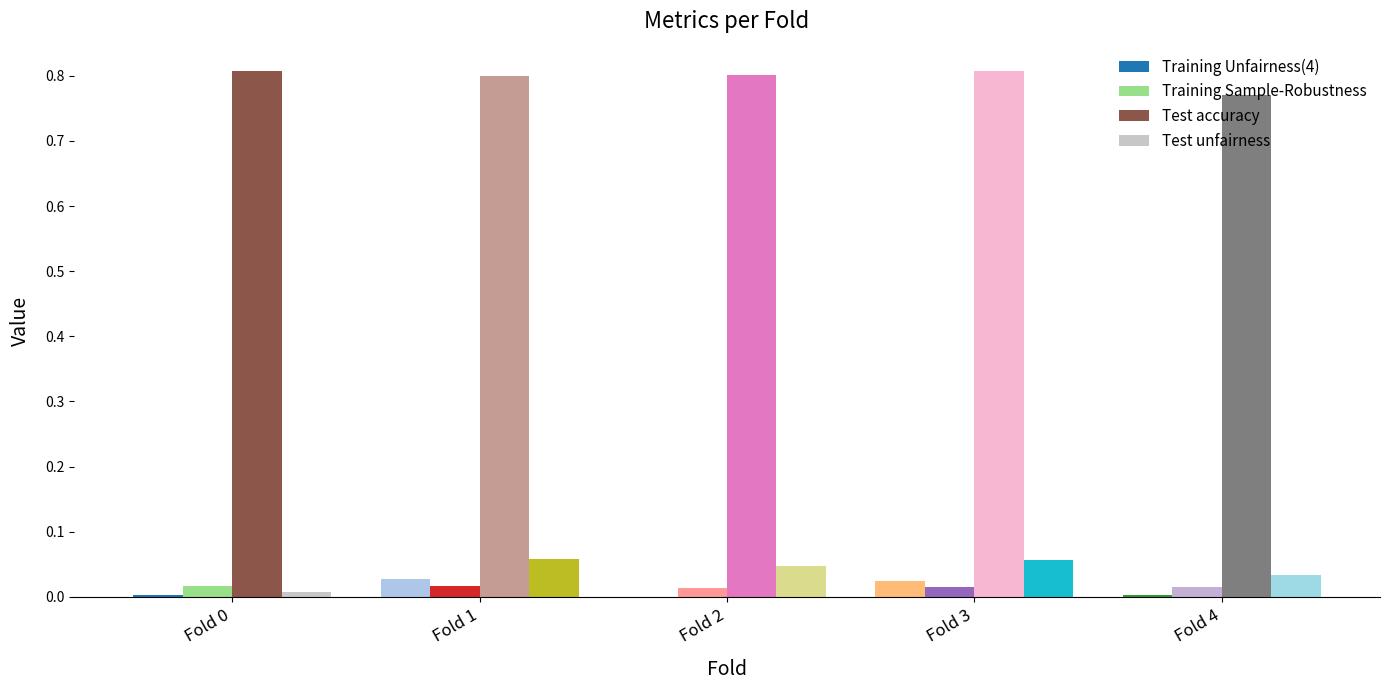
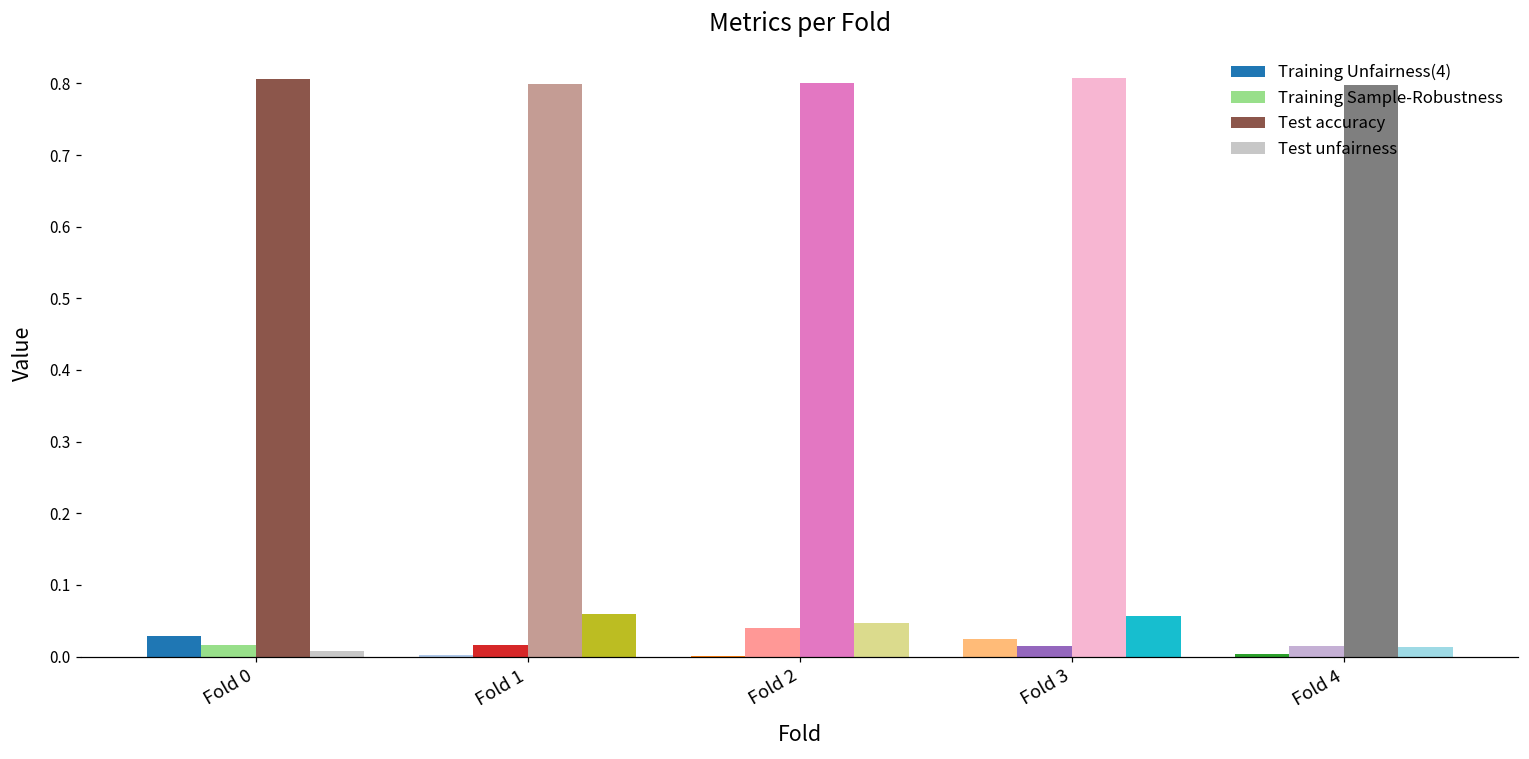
Training Unfairness(4), Fold 0: 0.00 -> 0.03
Training Unfairness(4), Fold 1: 0.03 -> 0.00
Training Sample-Robustness, Fold 2: 0.01 -> 0.04
Test accuracy, Fold 4: 0.77 -> 0.80
Test unfairness, Fold 4: 0.03 -> 0.01
